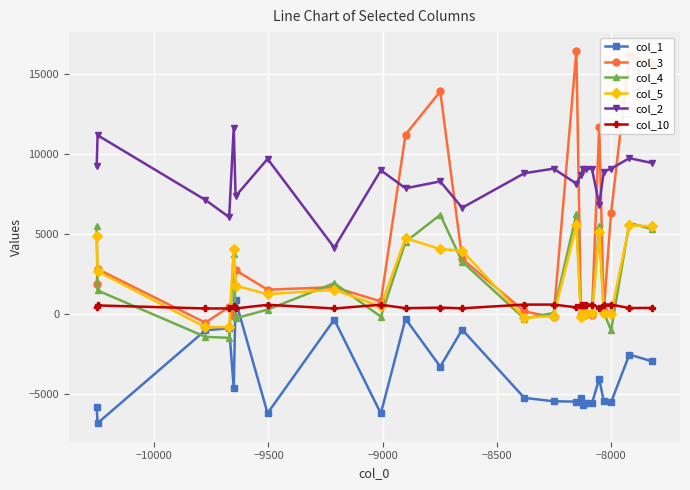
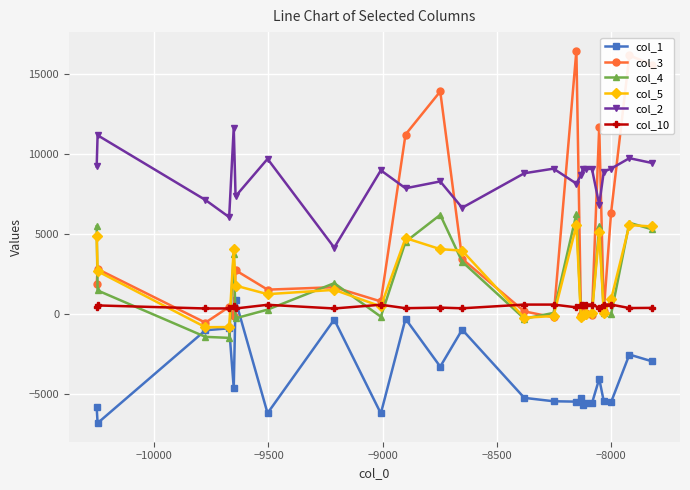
col_4, −8000: -1000 -> 0
col_5, −8000: 0 -> 900
